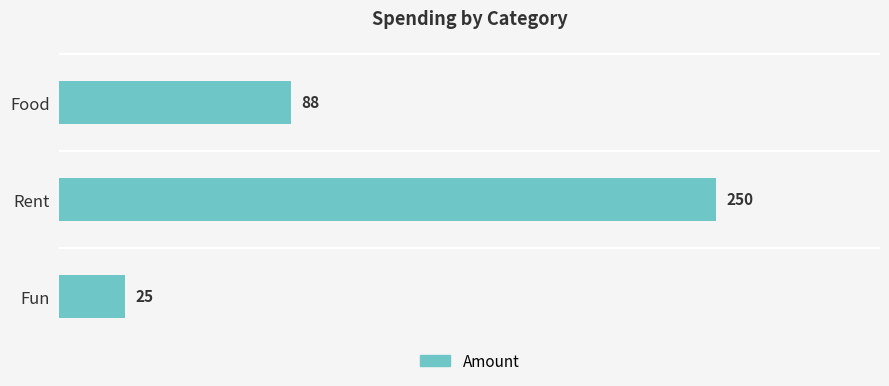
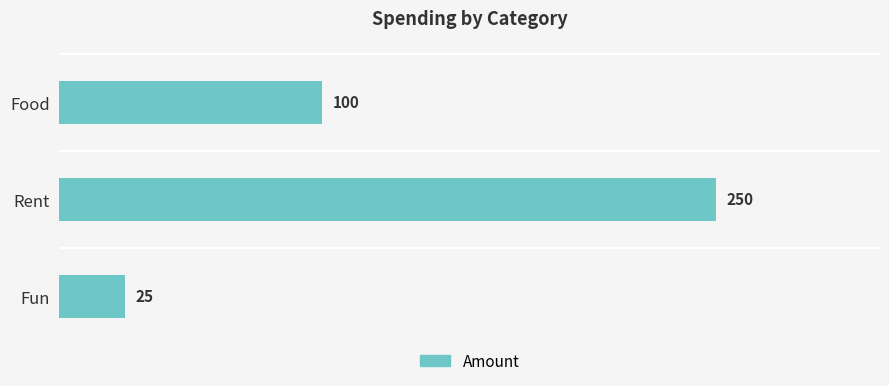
Food: 88 -> 100
